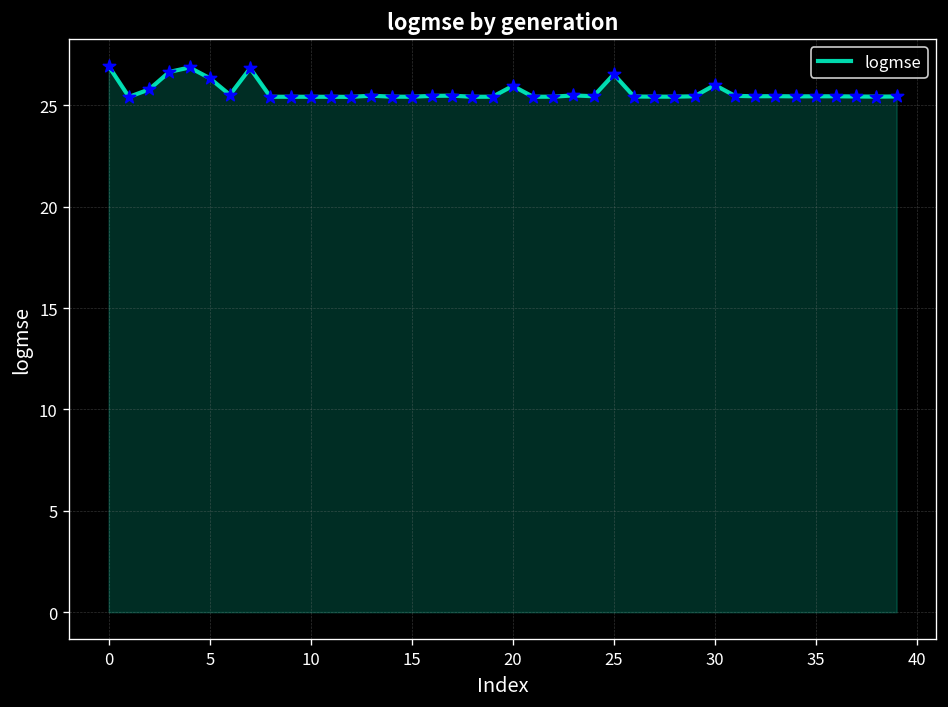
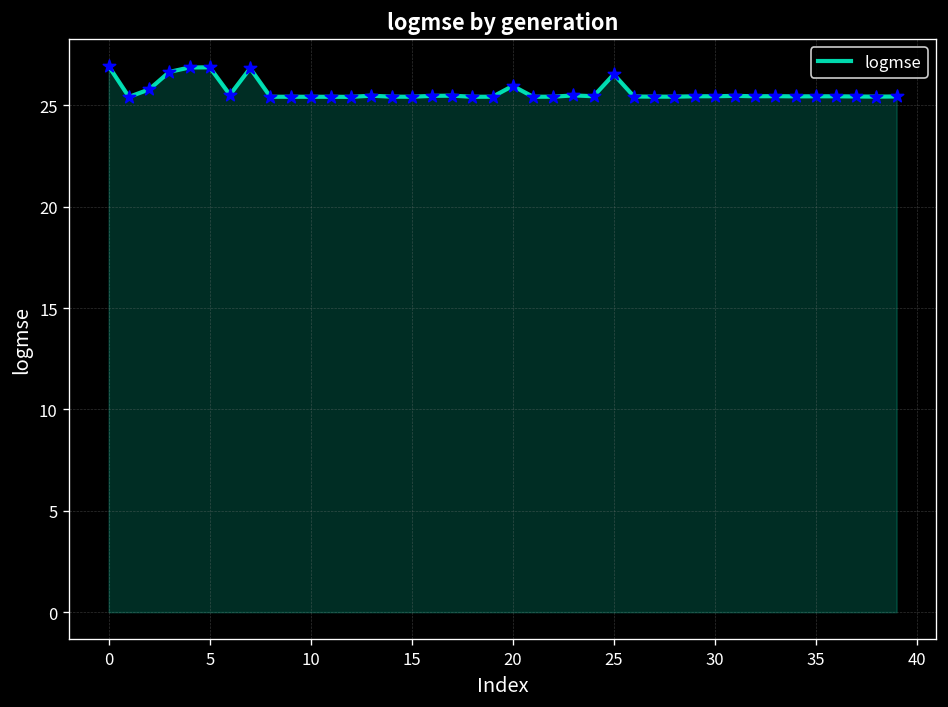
5: 26.3 -> 26.9
30: 26.0 -> 25.4
